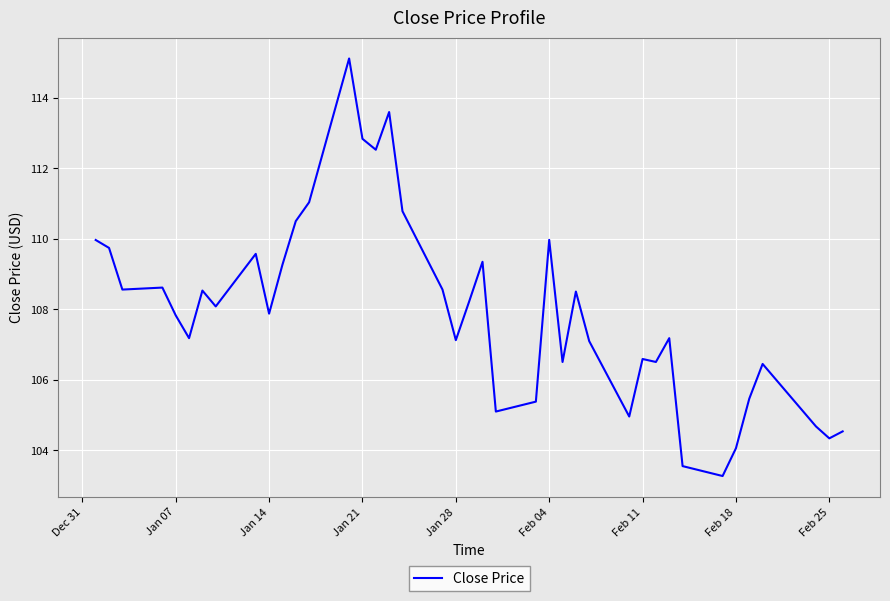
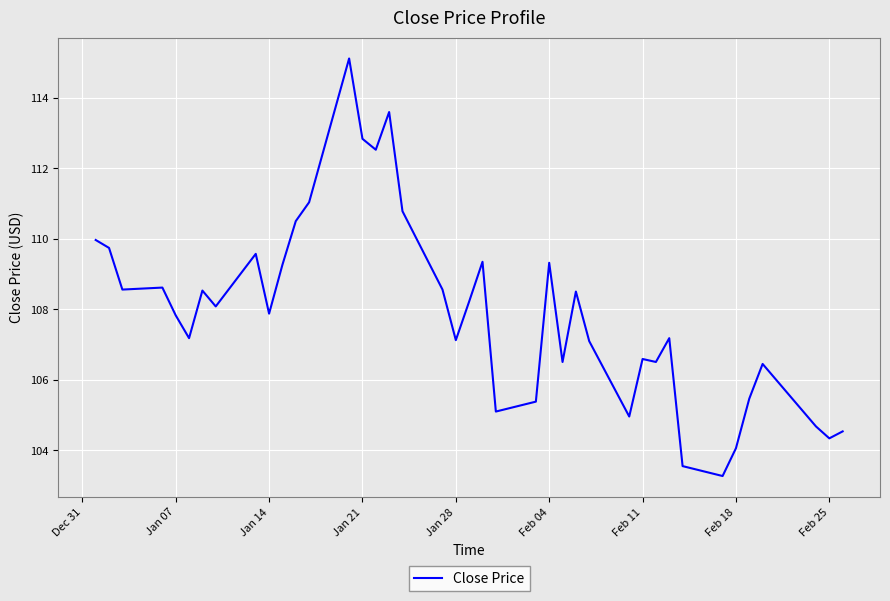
Feb 04: 110.0 -> 109.3
